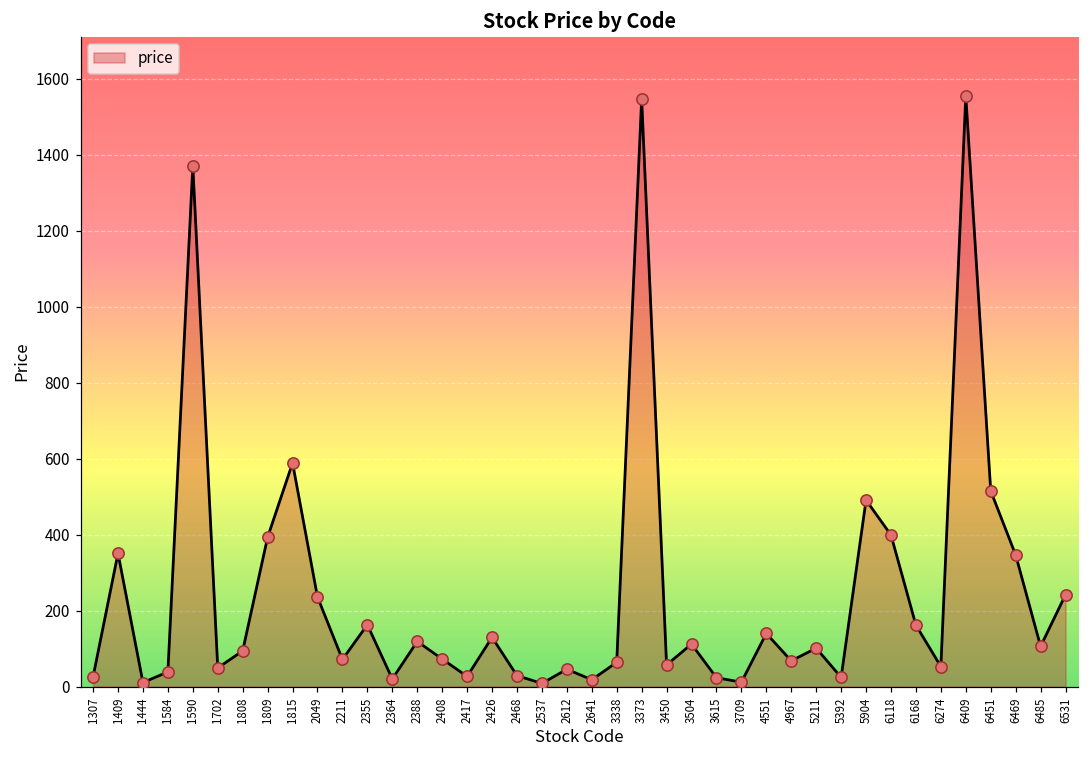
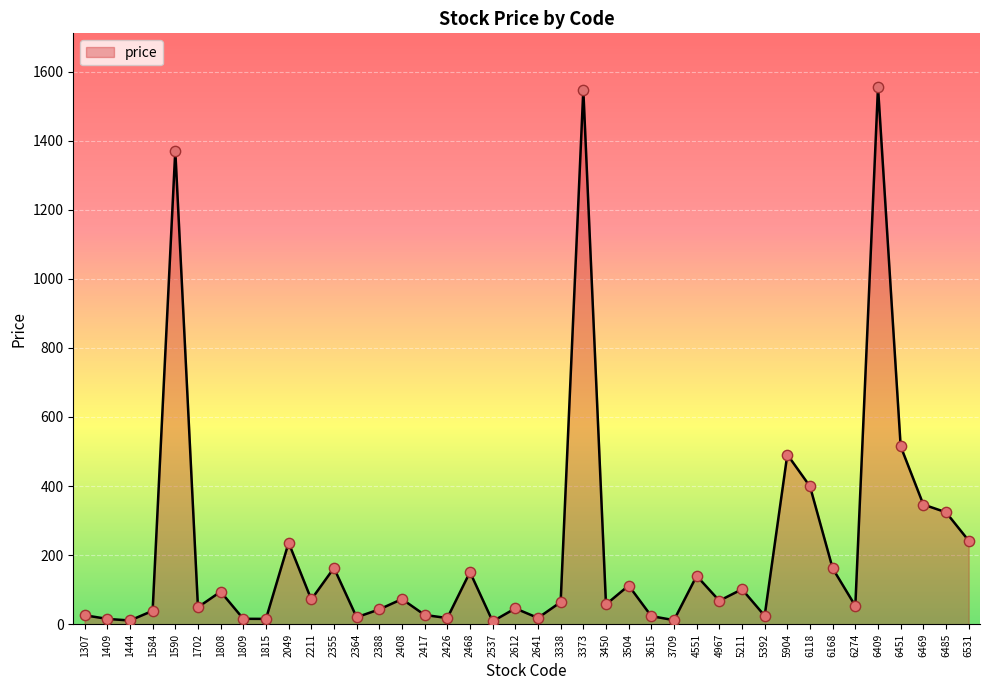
1409: 350 -> 20
1809: 390 -> 20
1815: 590 -> 20
2388: 120 -> 40
2426: 130 -> 20
2468: 30 -> 150
6485: 110 -> 320
